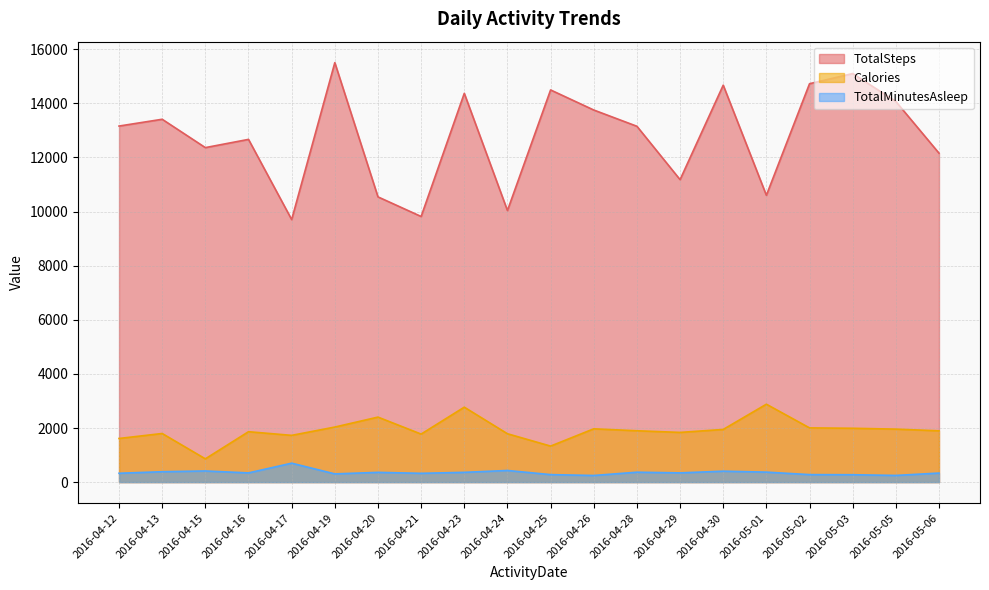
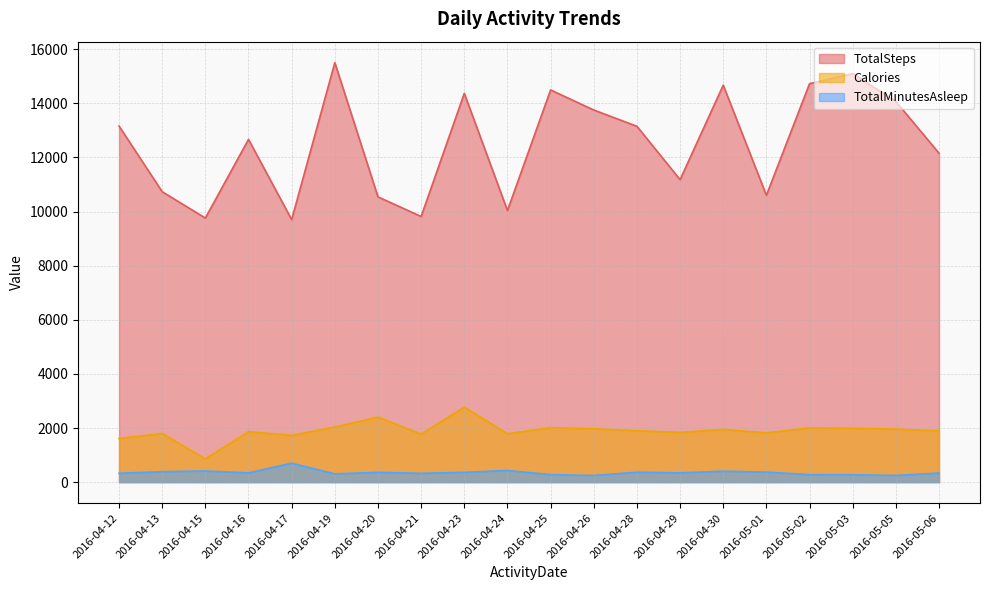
TotalSteps, 2016-04-13: 13400 -> 10700
TotalSteps, 2016-04-15: 12400 -> 9800
Calories, 2016-04-25: 1300 -> 2000
Calories, 2016-05-01: 2900 -> 1800
